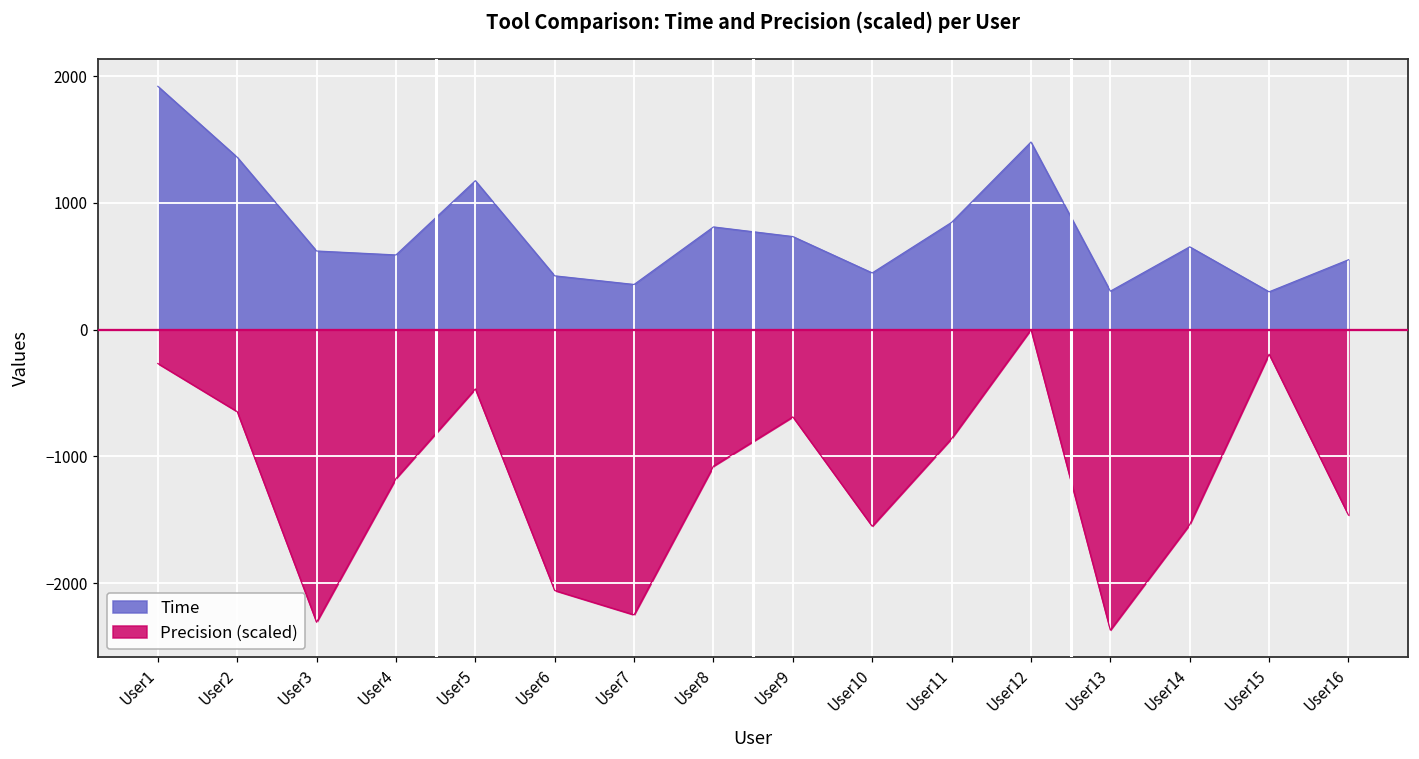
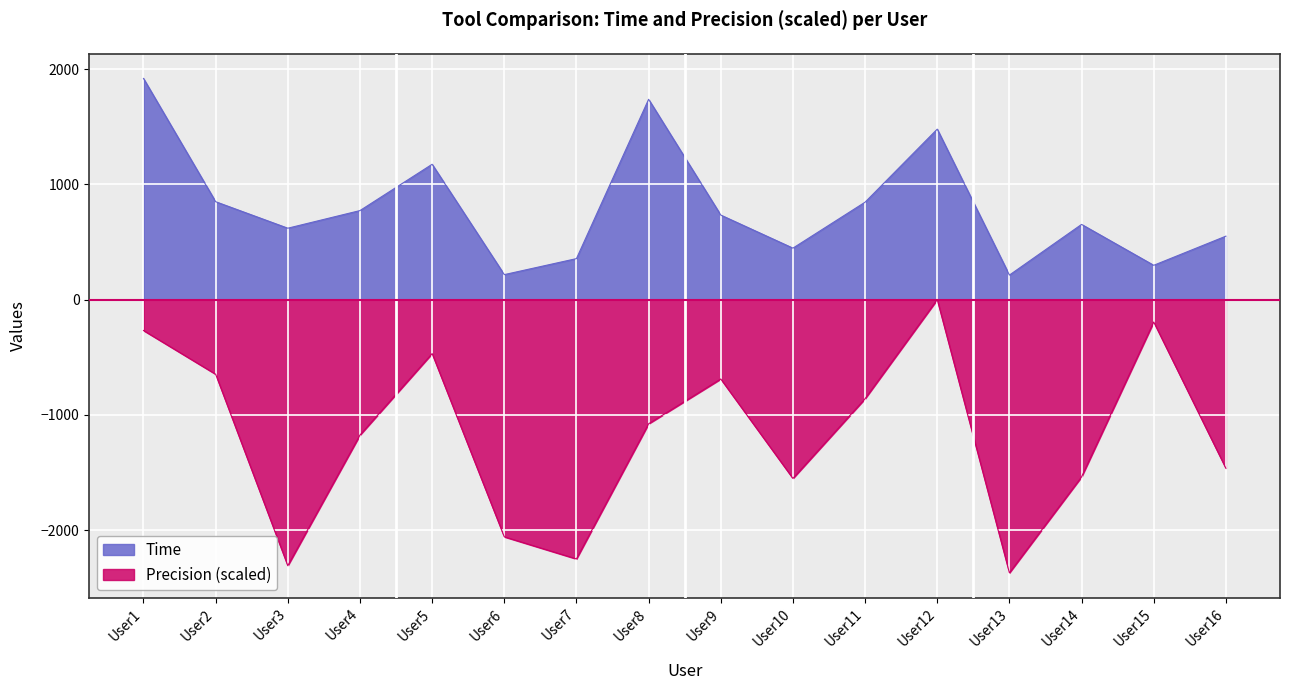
Time, User2: 1360 -> 850
Time, User4: 590 -> 770
Time, User6: 420 -> 220
Time, User8: 810 -> 1740
Time, User13: 300 -> 210
